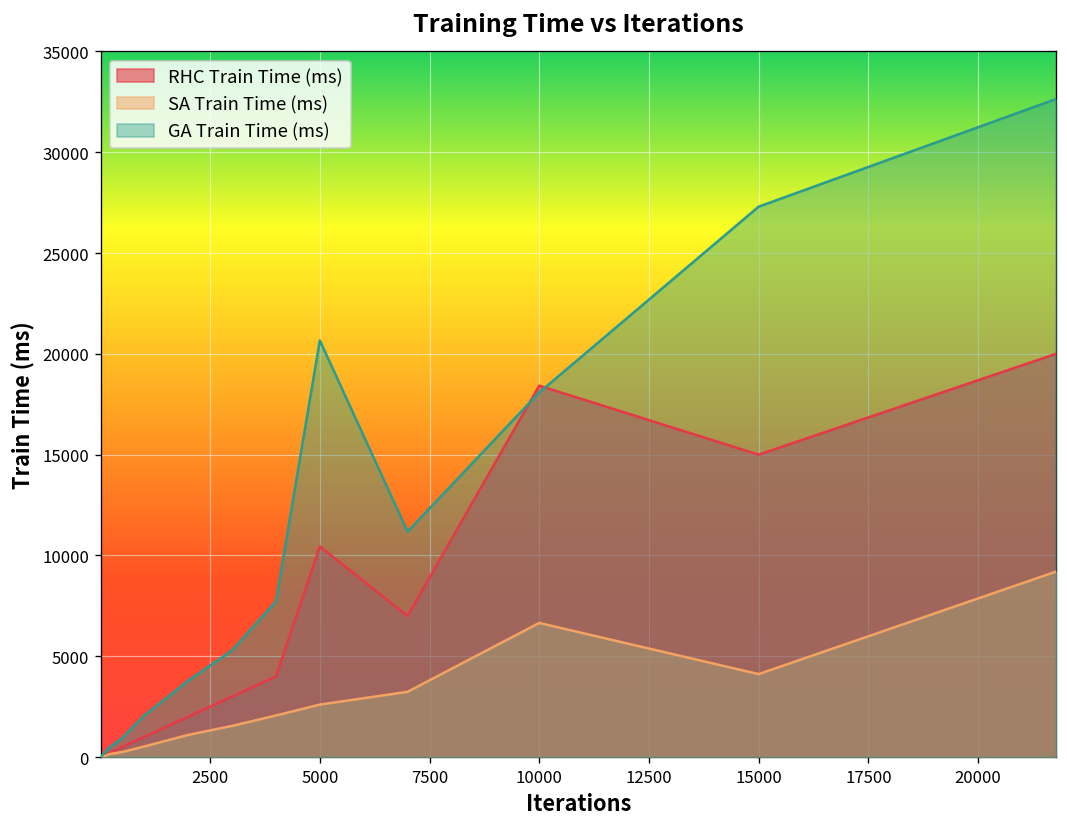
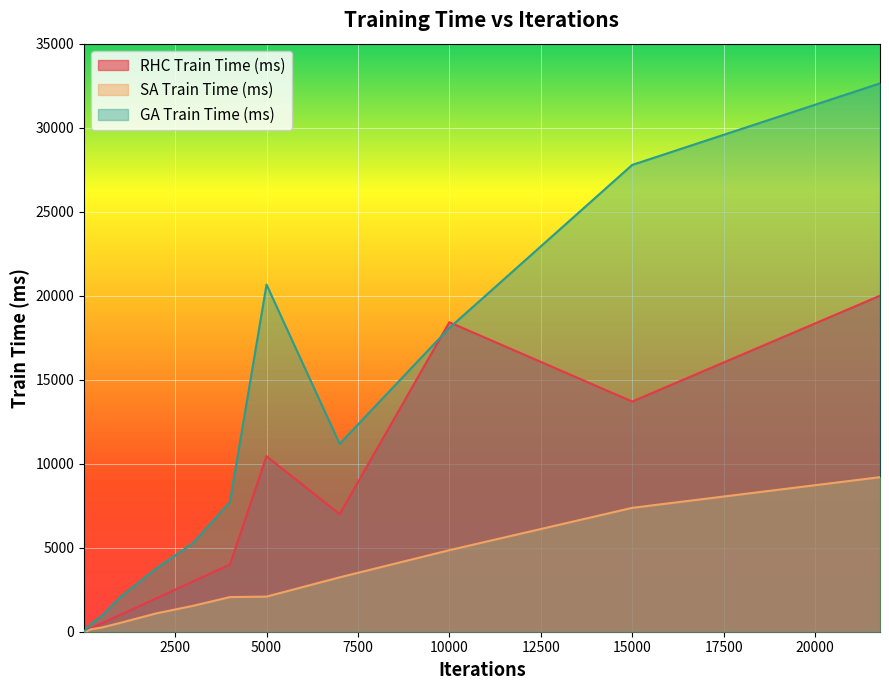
SA Train Time (ms), 5000: 2600 -> 2100
SA Train Time (ms), 10000: 6700 -> 4900
RHC Train Time (ms), 15000: 15000 -> 13700
SA Train Time (ms), 15000: 4100 -> 7400
GA Train Time (ms), 15000: 27300 -> 27800
